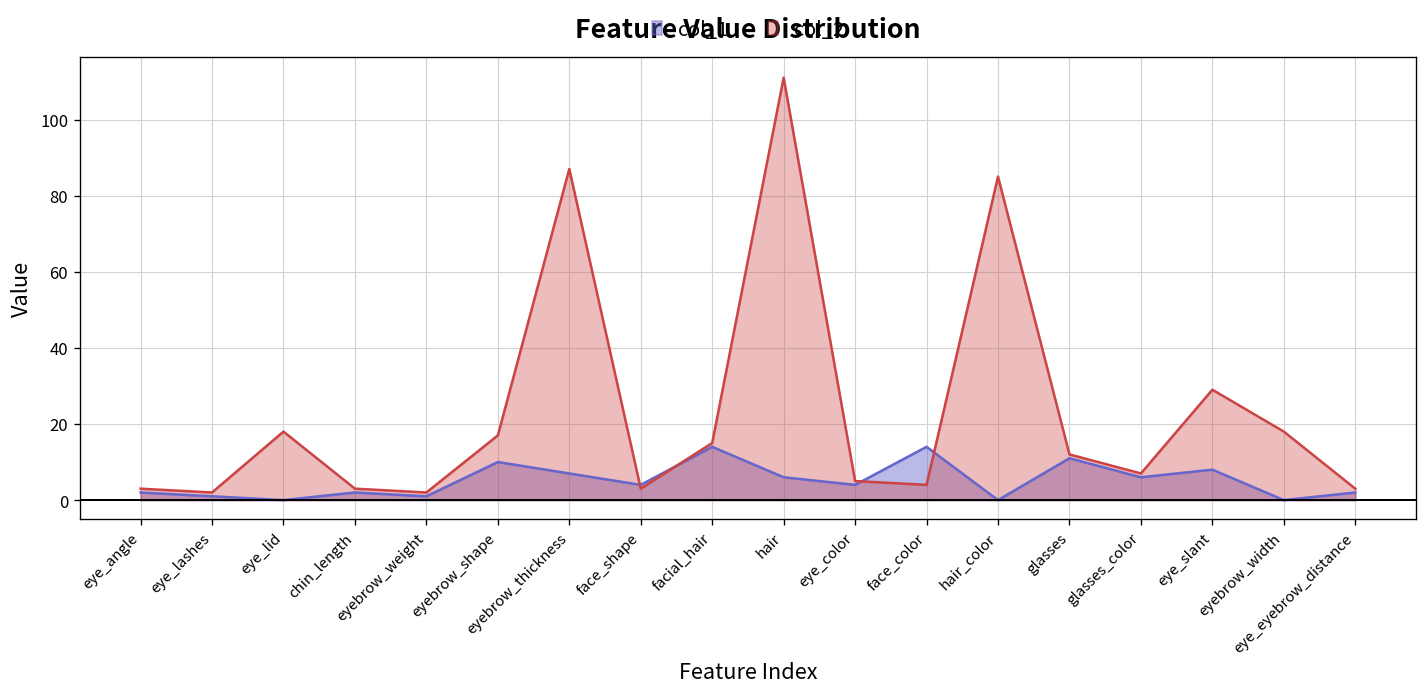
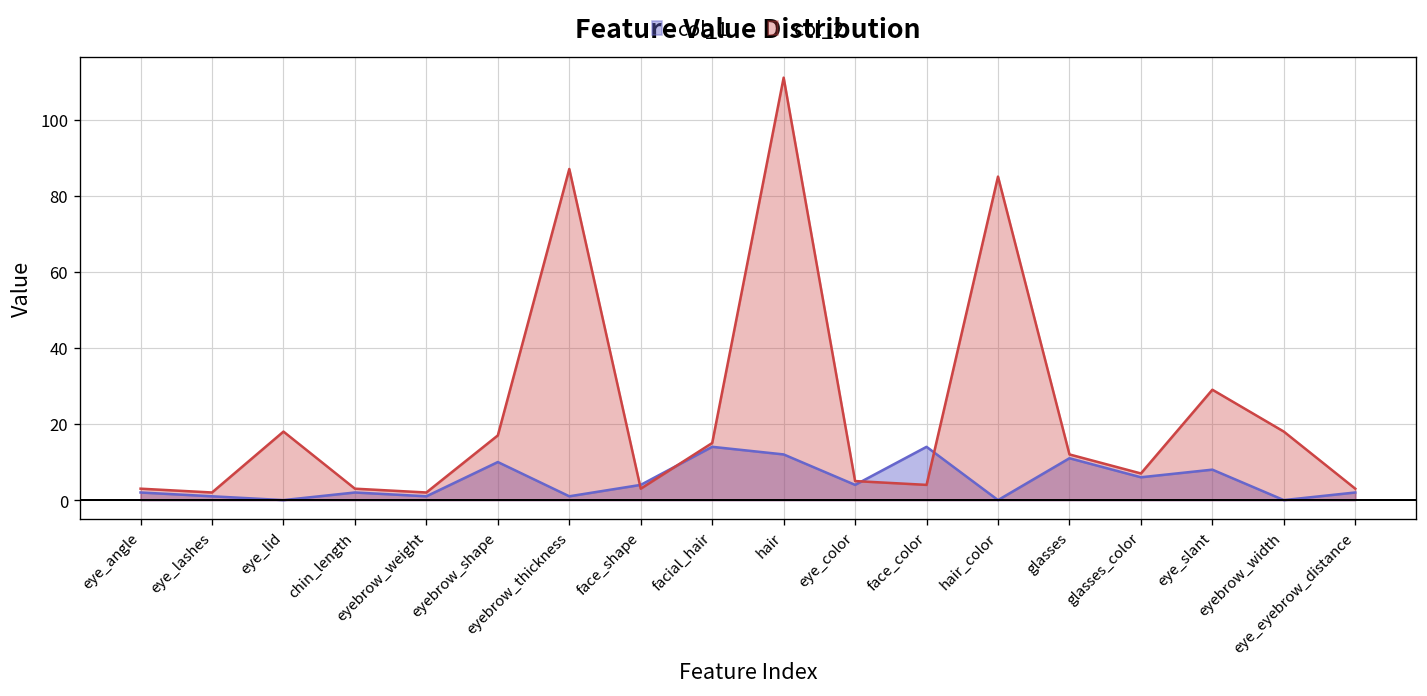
col_1, eyebrow_thickness: 7 -> 1
col_1, hair: 6 -> 12
